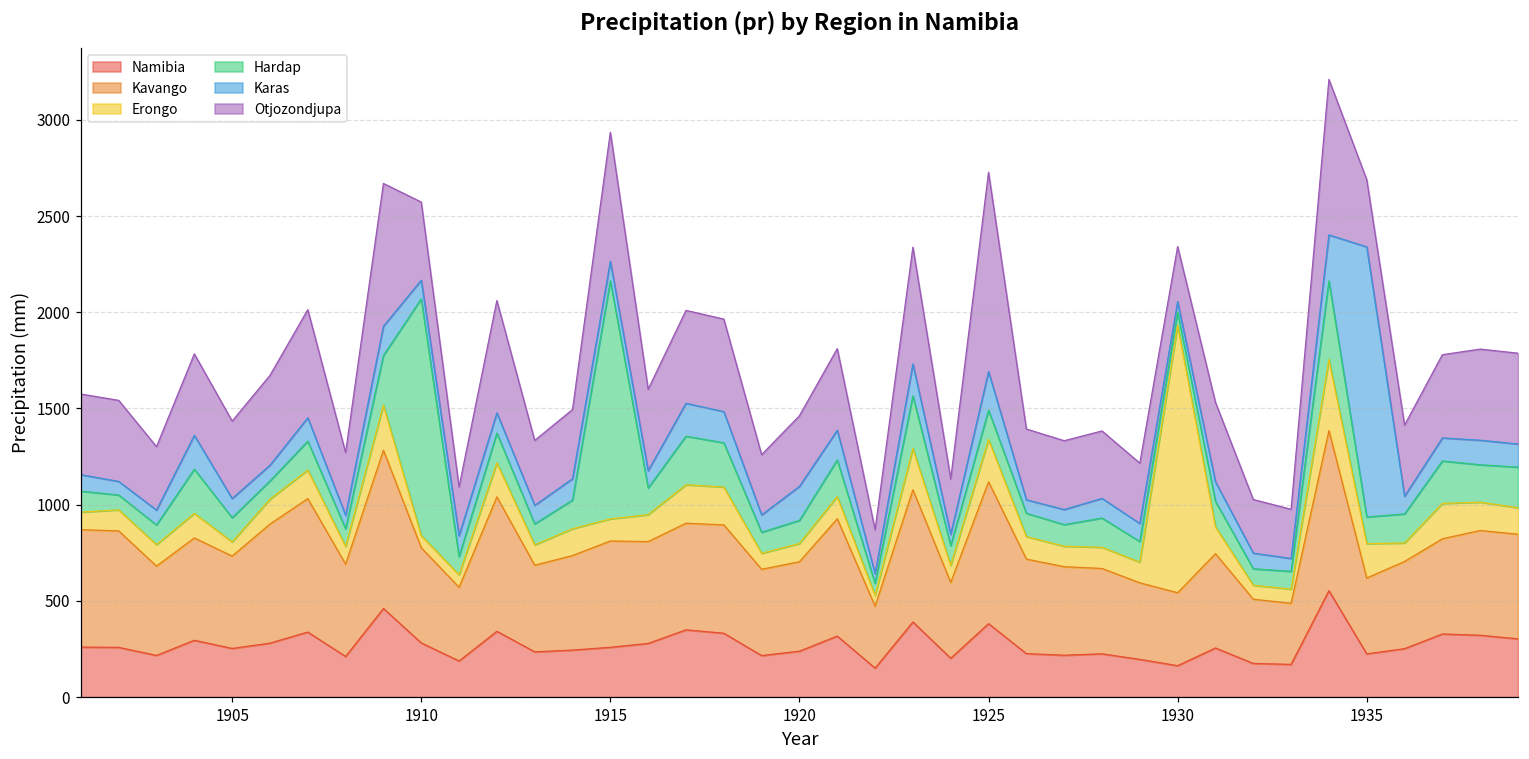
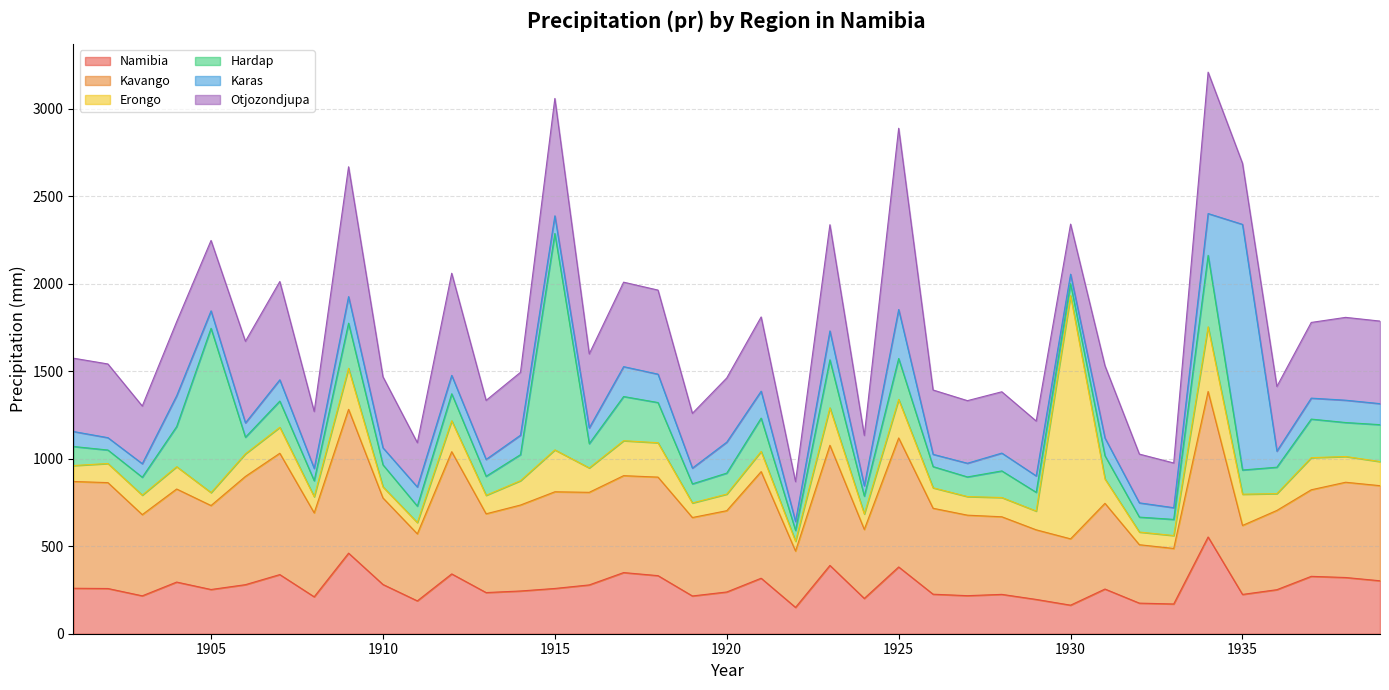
Hardap, 1905: 130 -> 940
Hardap, 1910: 1230 -> 130
Erongo, 1915: 110 -> 240
Hardap, 1925: 150 -> 230
Karas, 1925: 200 -> 280
